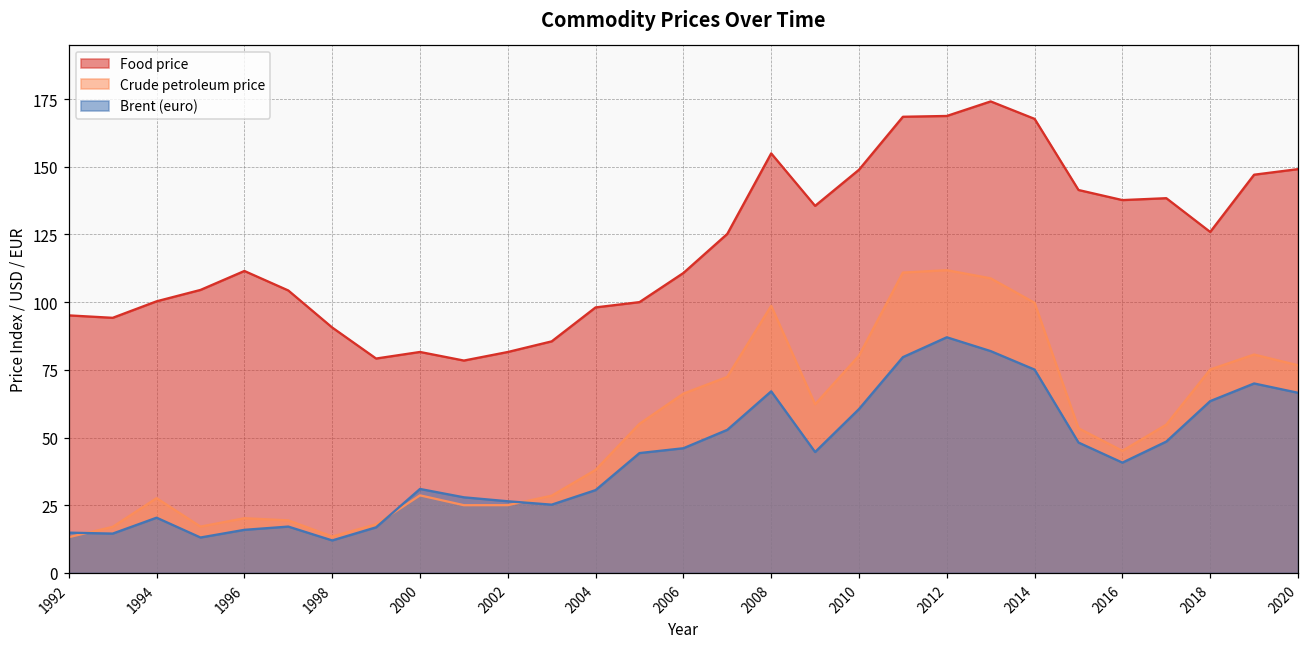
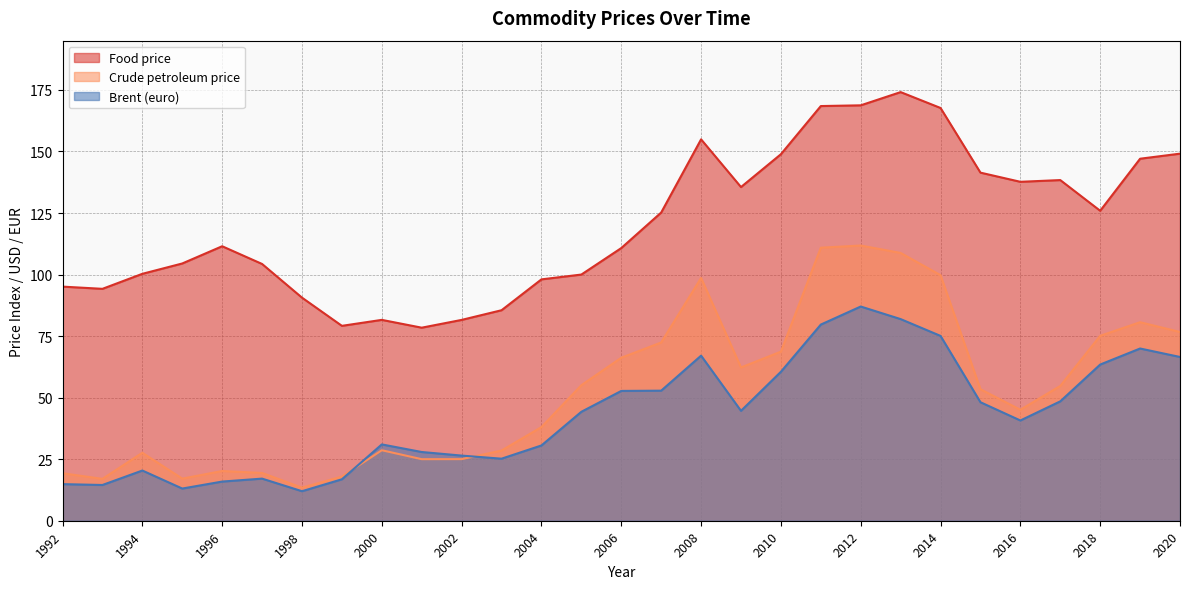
Crude petroleum price, 1992: 13 -> 19
Brent (euro), 2006: 46 -> 53
Crude petroleum price, 2010: 80 -> 69
